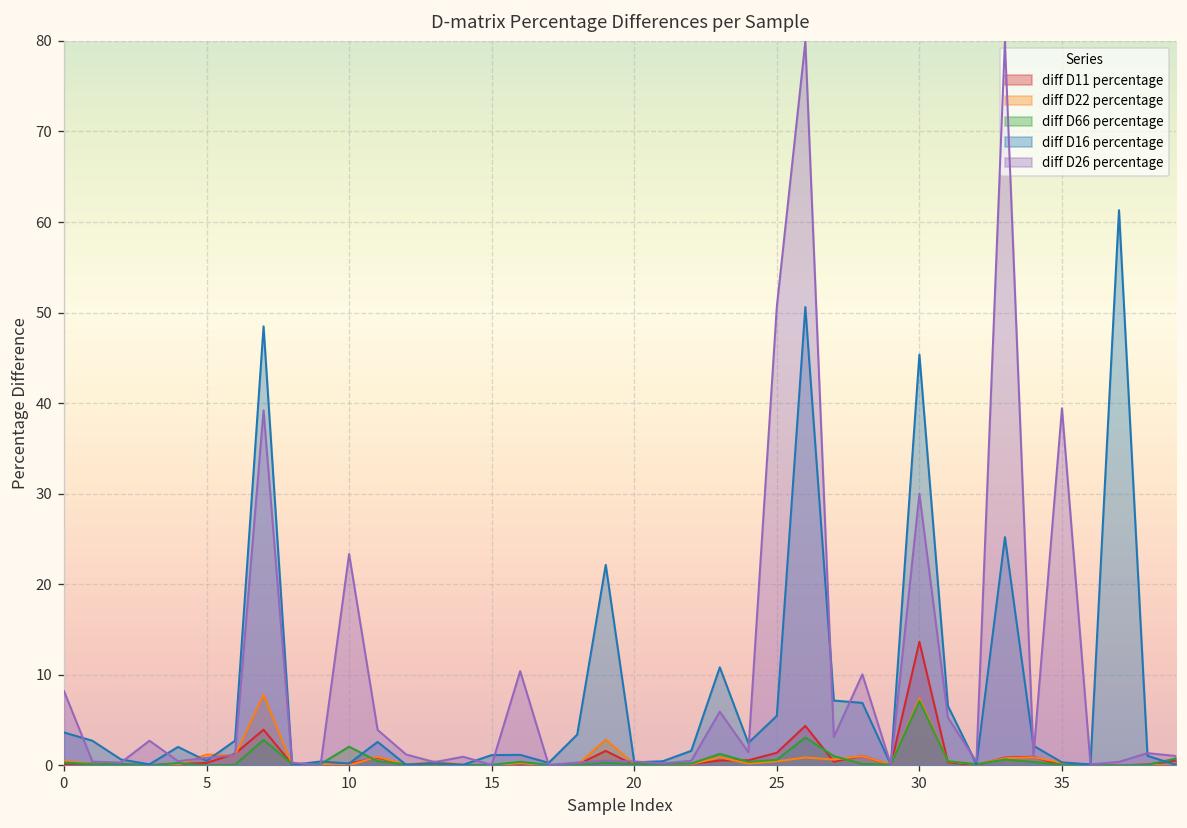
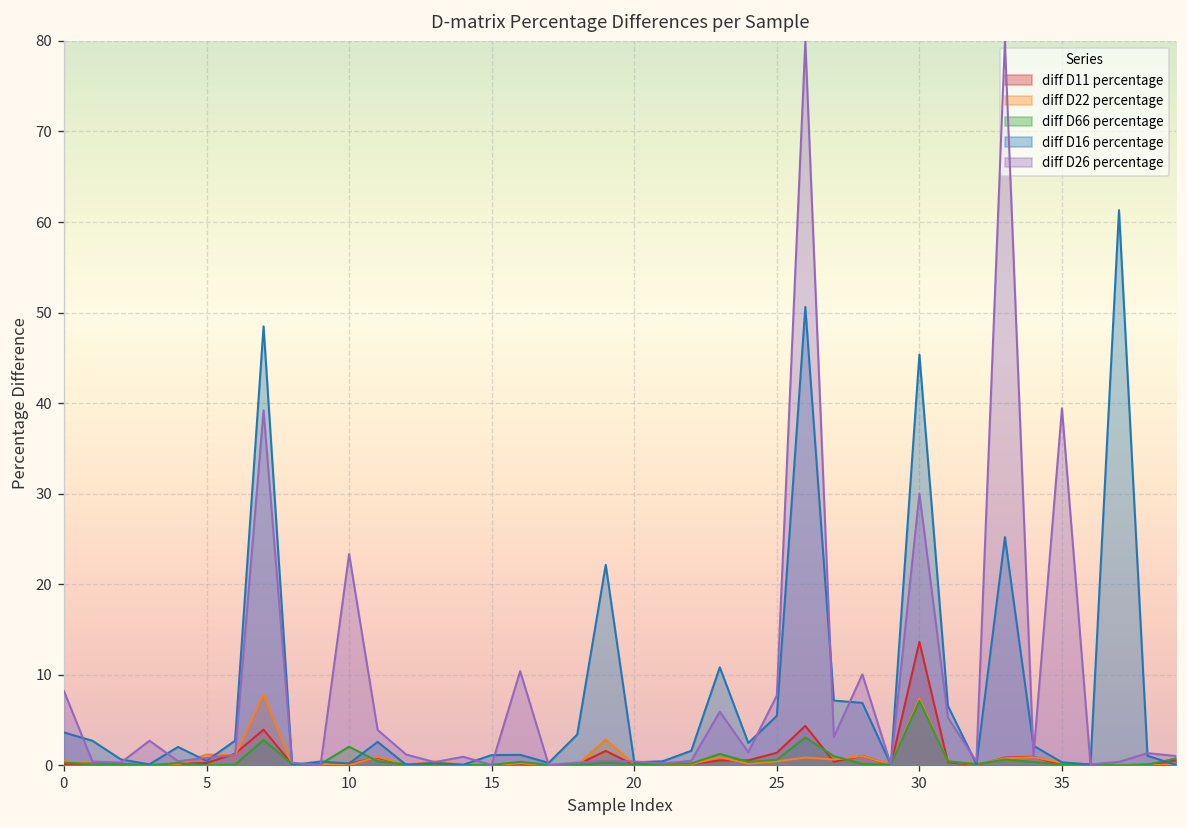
diff D26 percentage, 25: 51 -> 8
